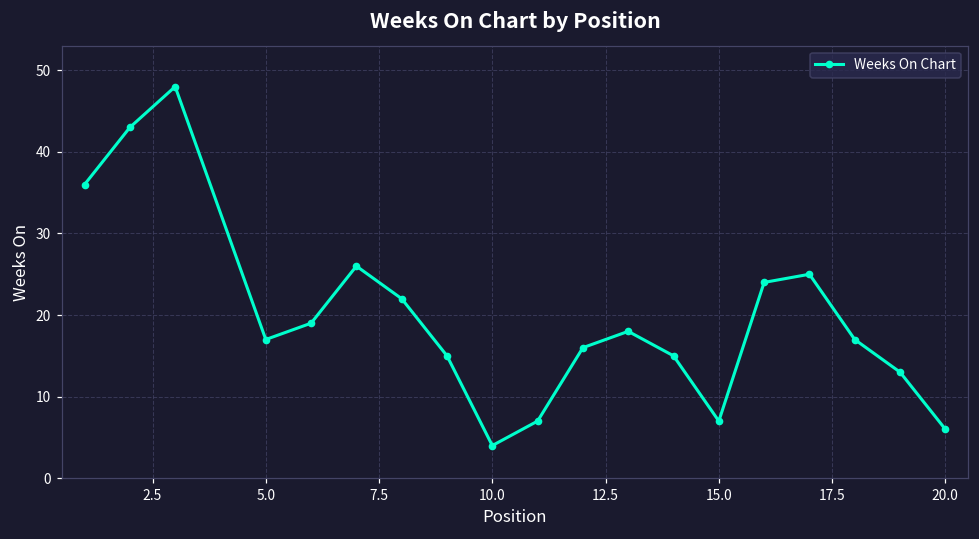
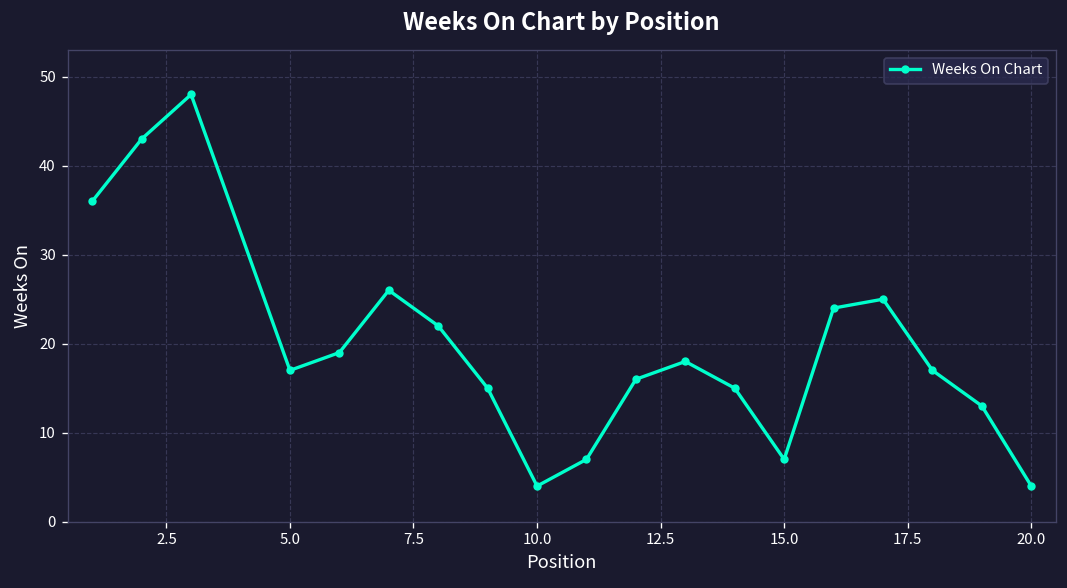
20.0: 6 -> 4
